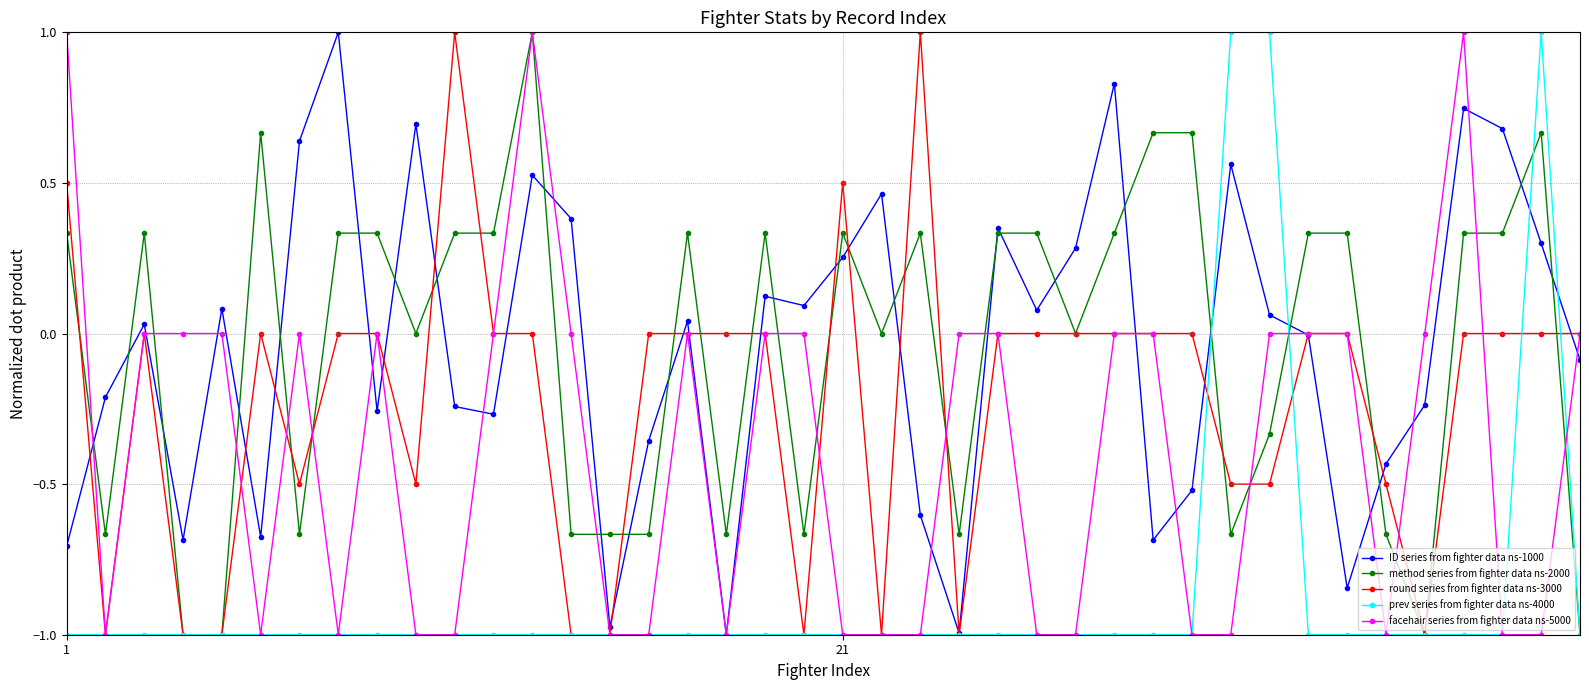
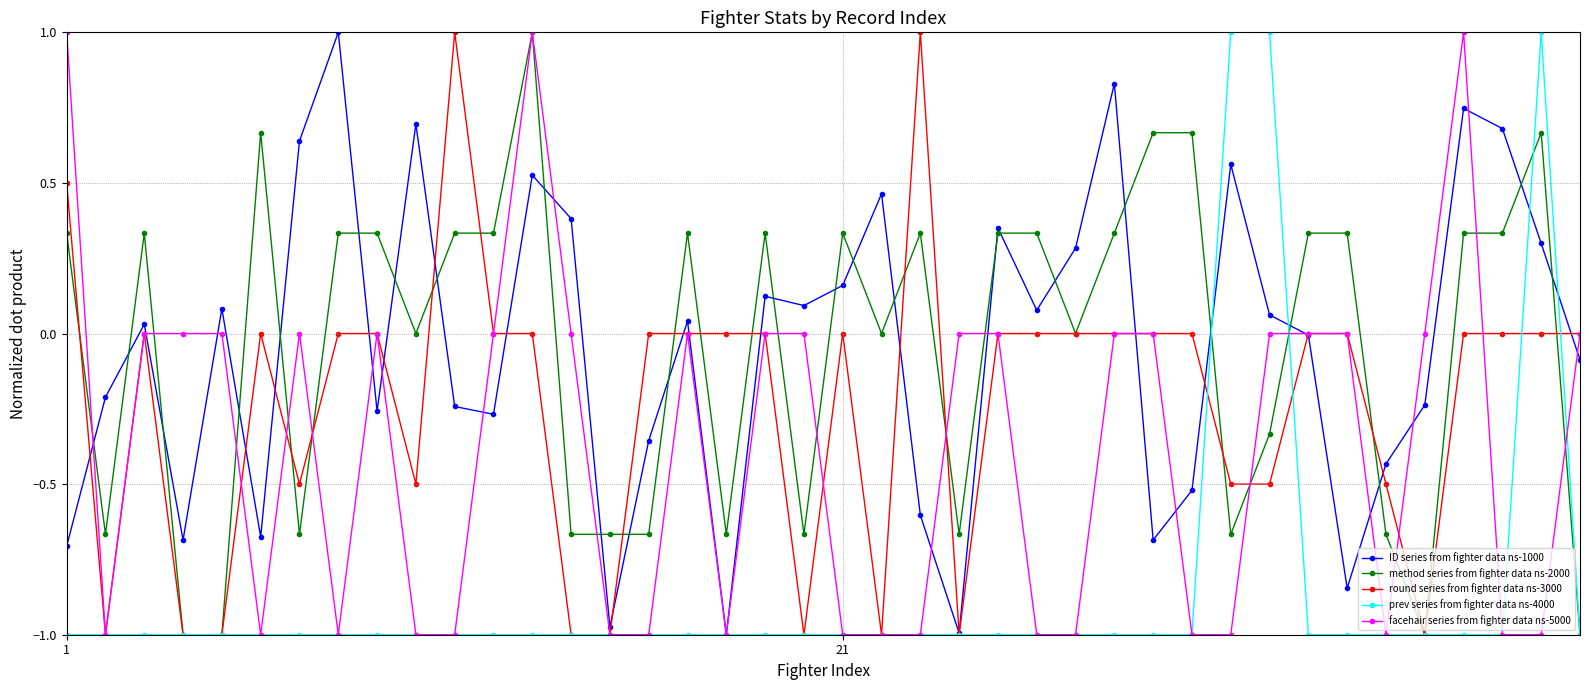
ID series from fighter data ns-1000, 21: 0.25 -> 0.16
round series from fighter data ns-3000, 21: 0.50 -> 0.00
